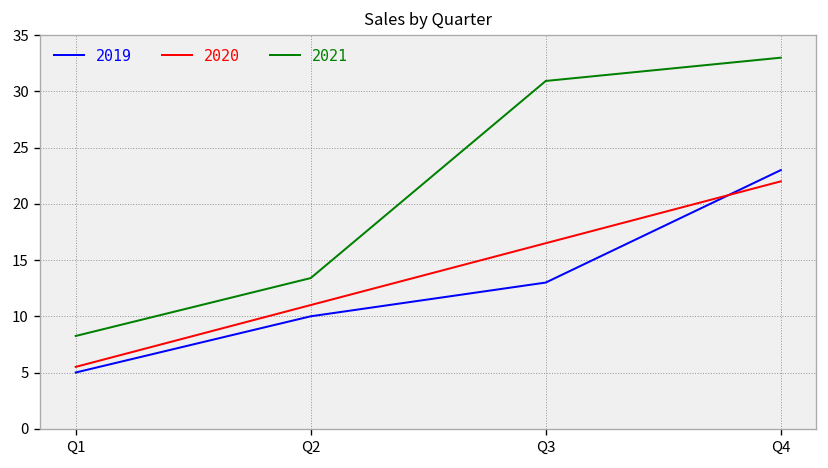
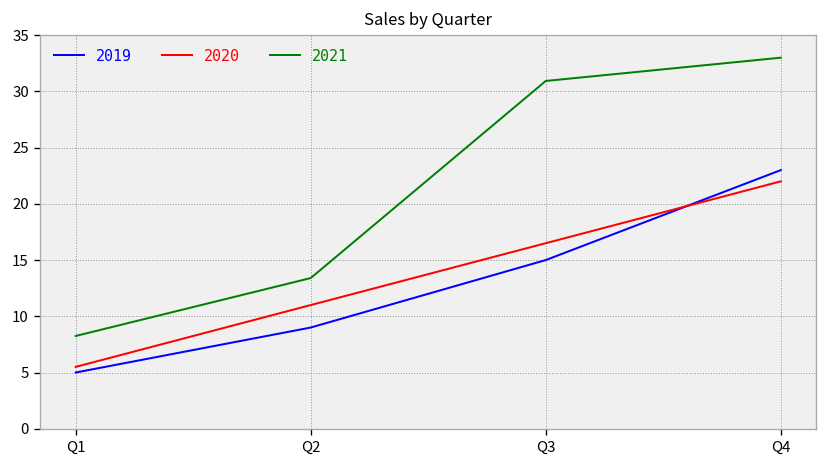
2019, Q2: 10 -> 9
2019, Q3: 13 -> 15
